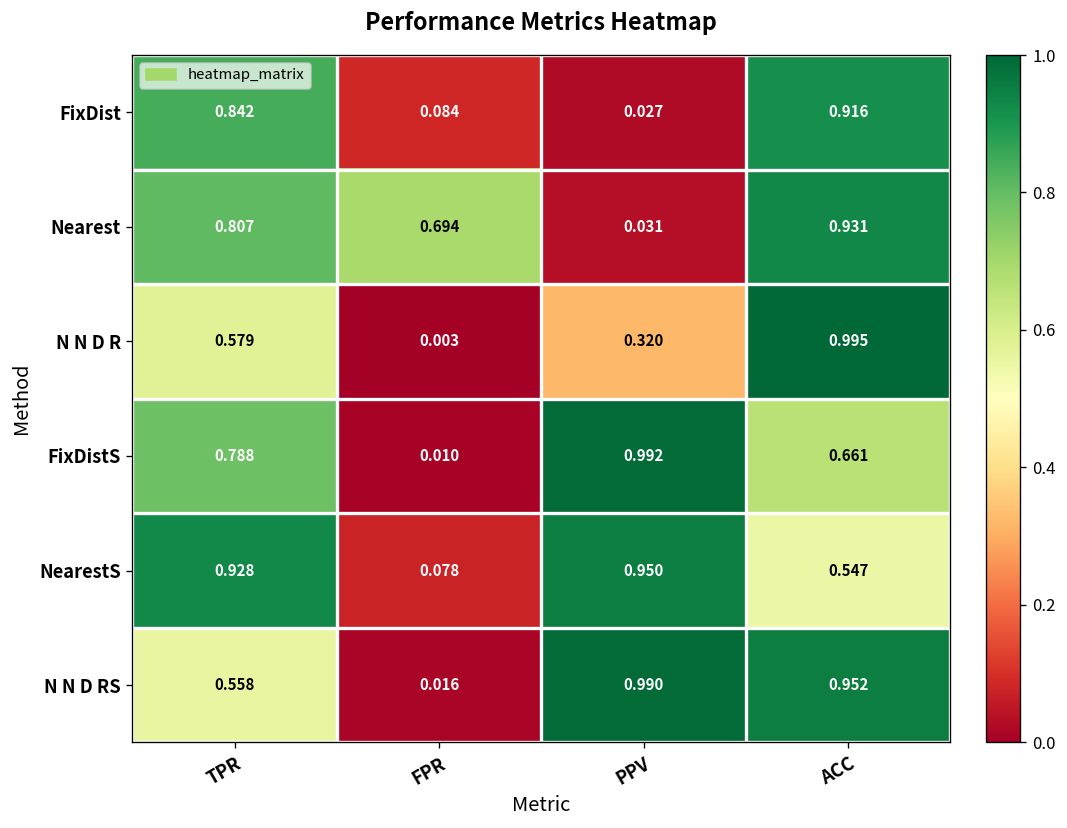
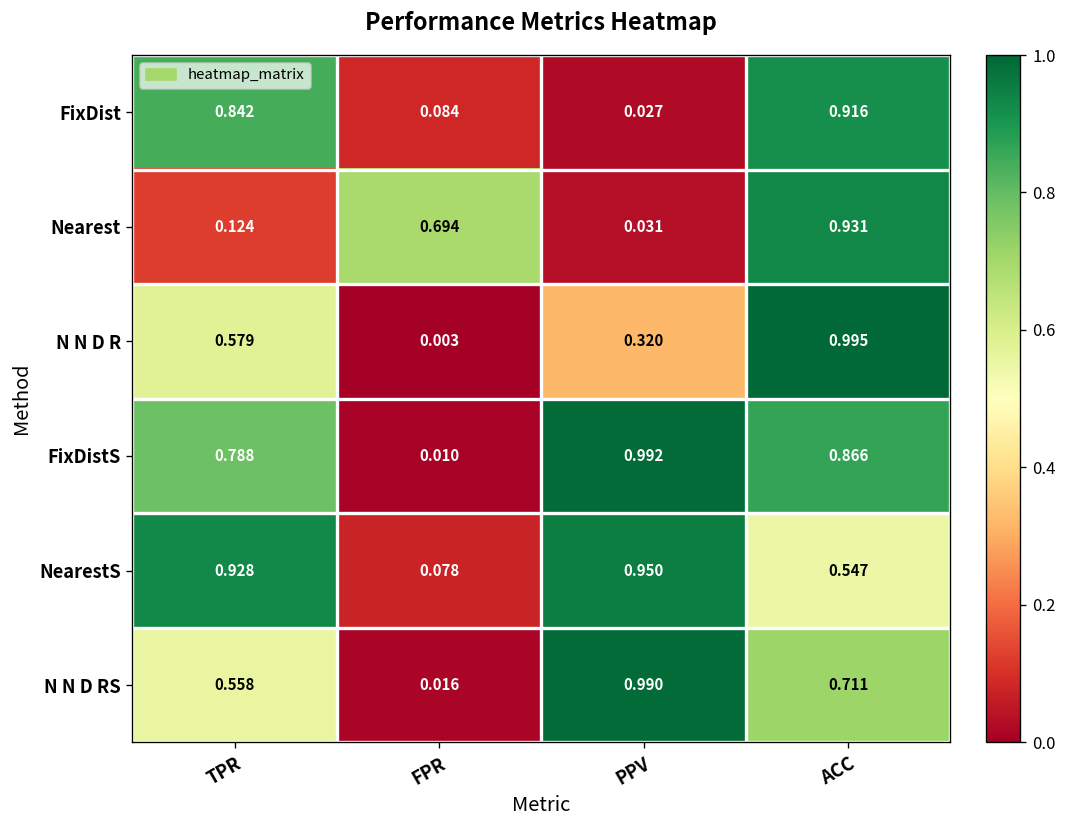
Nearest, TPR: 0.807 -> 0.124
FixDistS, ACC: 0.661 -> 0.866
N N D RS, ACC: 0.952 -> 0.711
